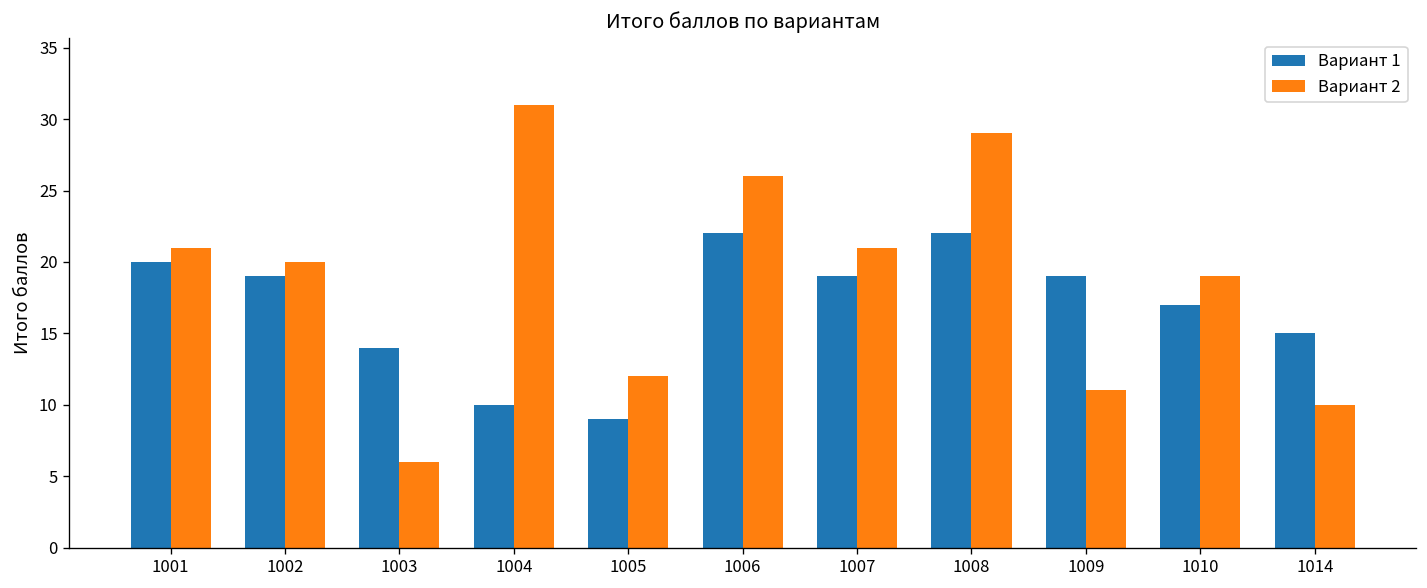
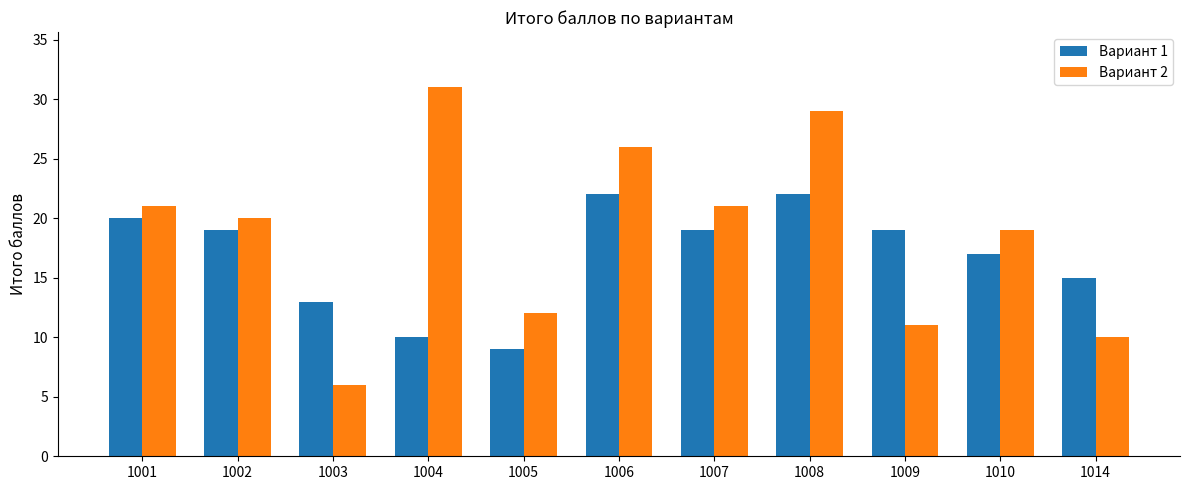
Вариант 1, 1003: 14 -> 13
